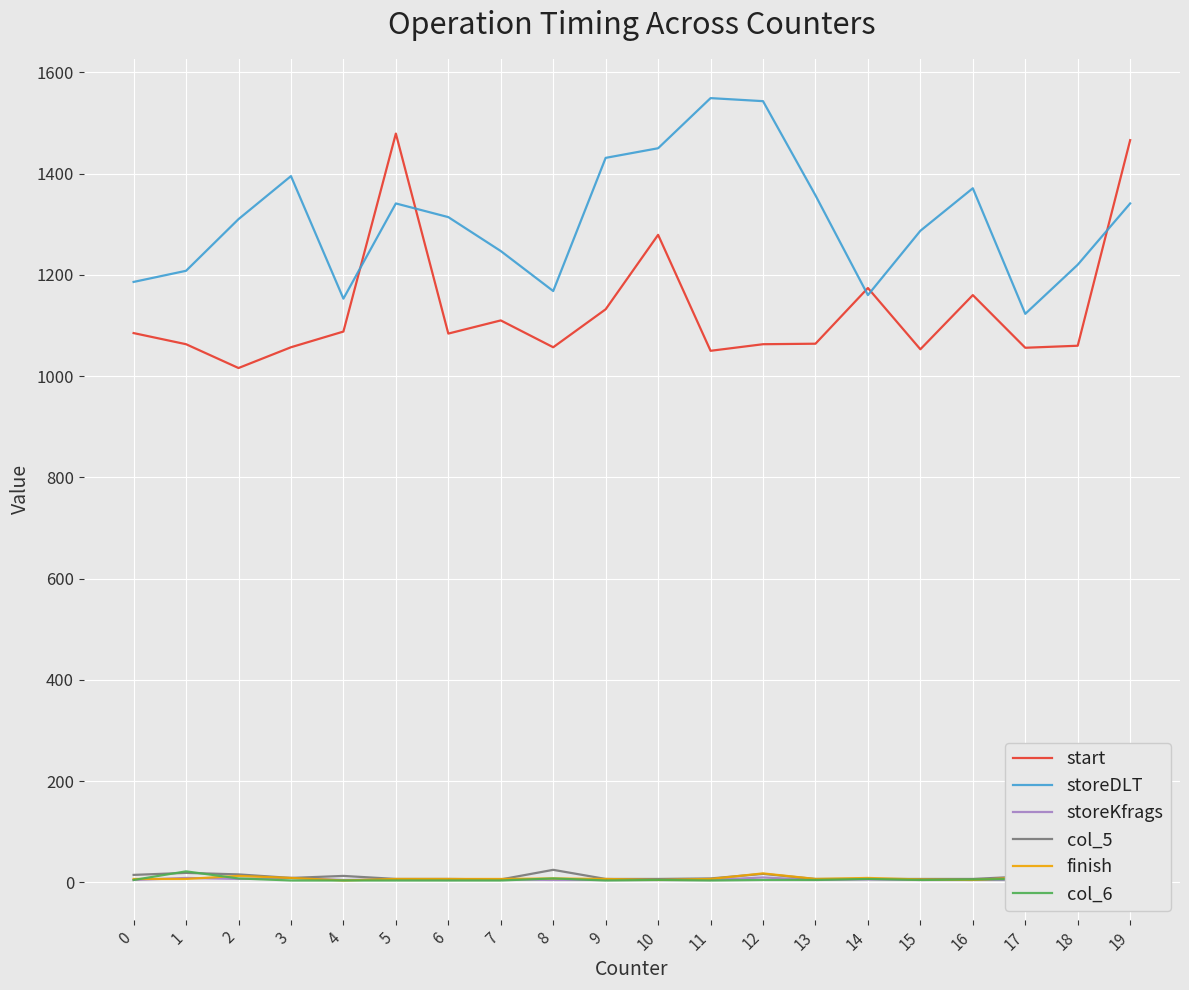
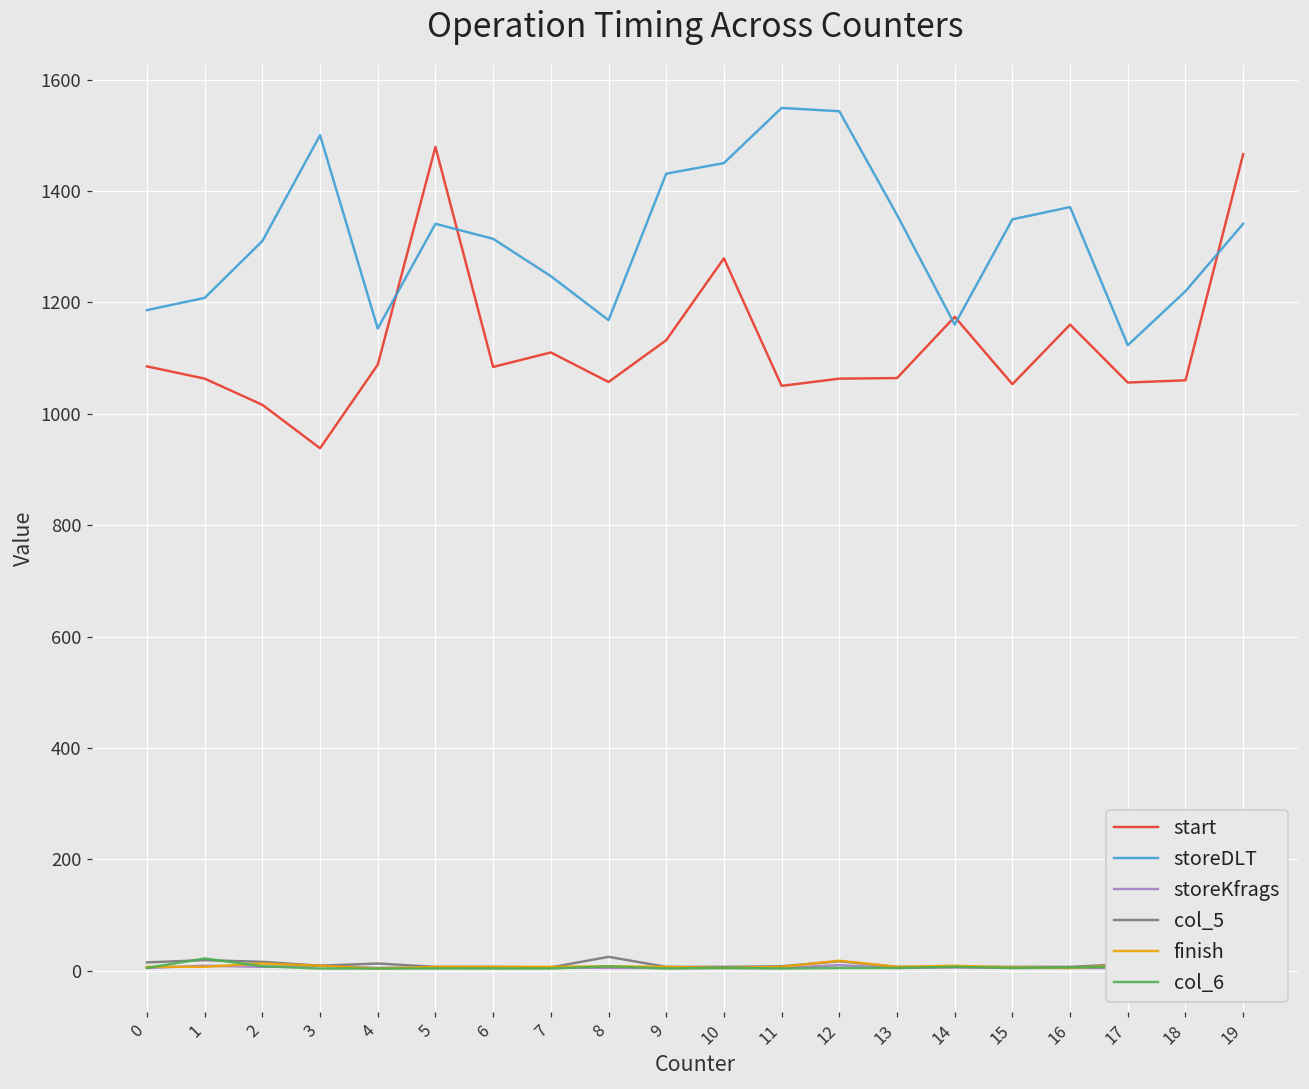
start, 3: 1060 -> 940
storeDLT, 3: 1400 -> 1500
storeDLT, 15: 1290 -> 1350
